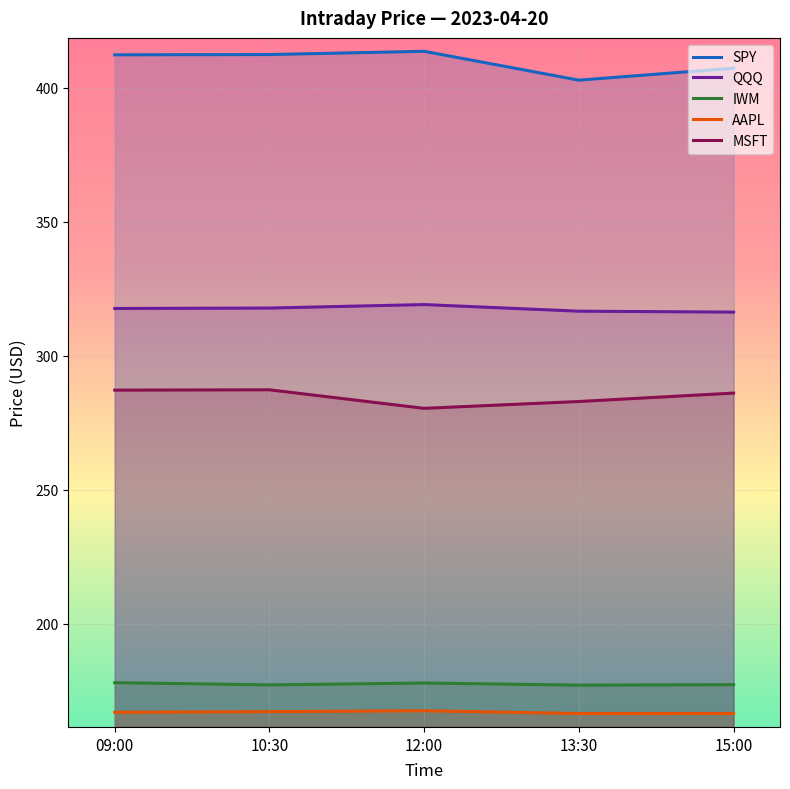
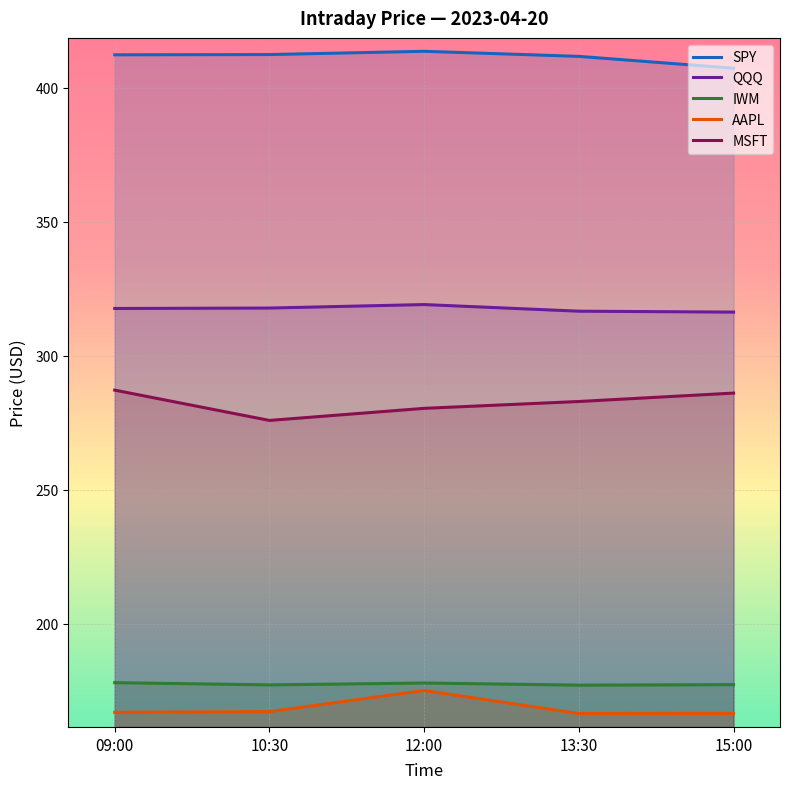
MSFT, 10:30: 287 -> 276
AAPL, 12:00: 168 -> 175
SPY, 13:30: 403 -> 412
